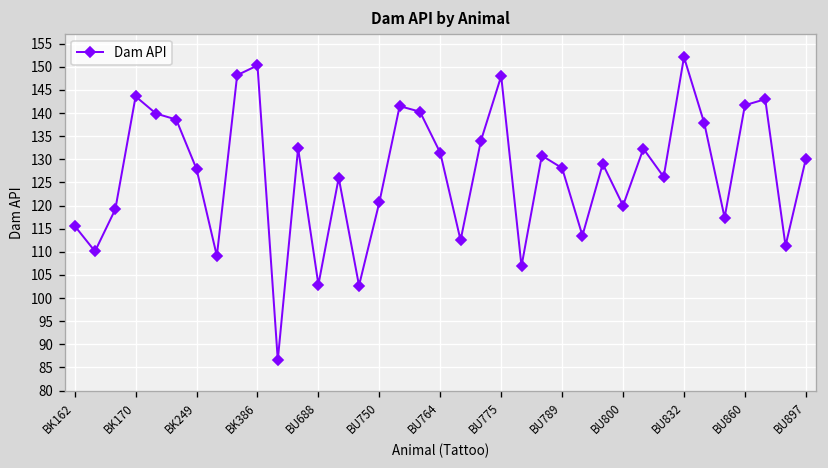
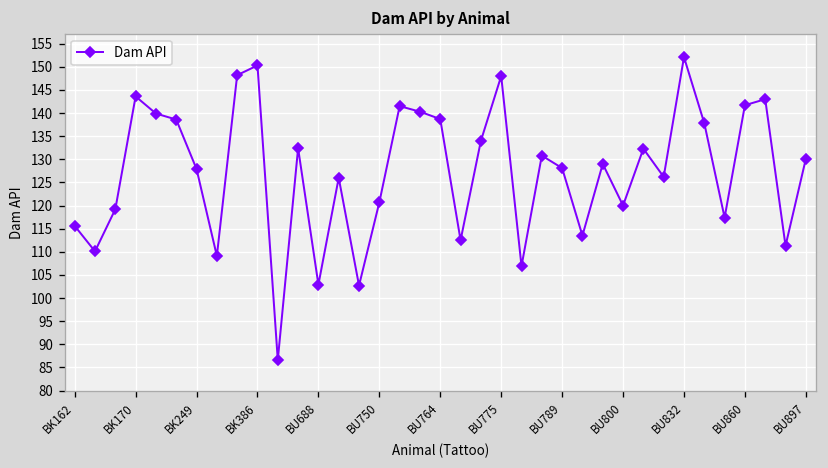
BU764: 131 -> 139
